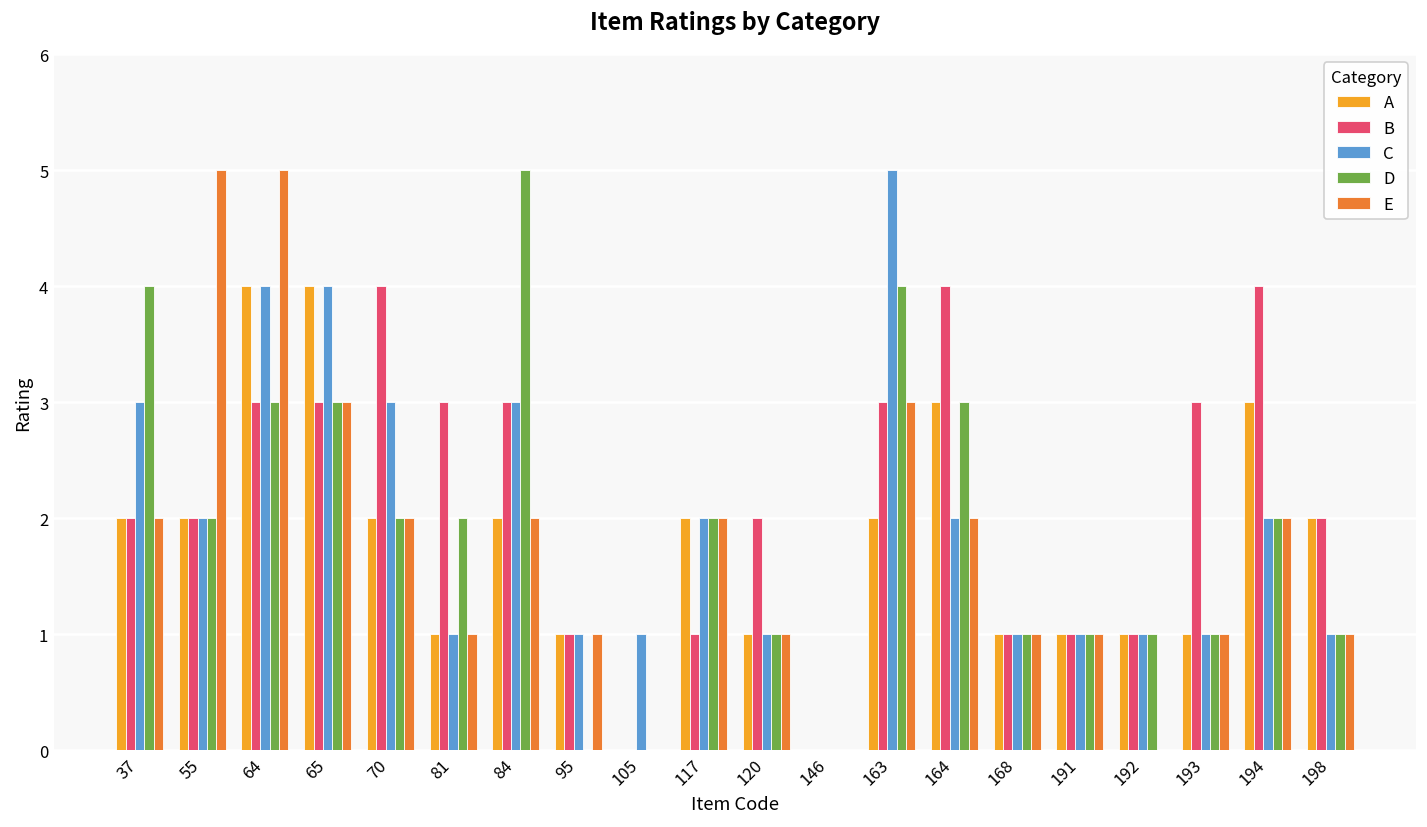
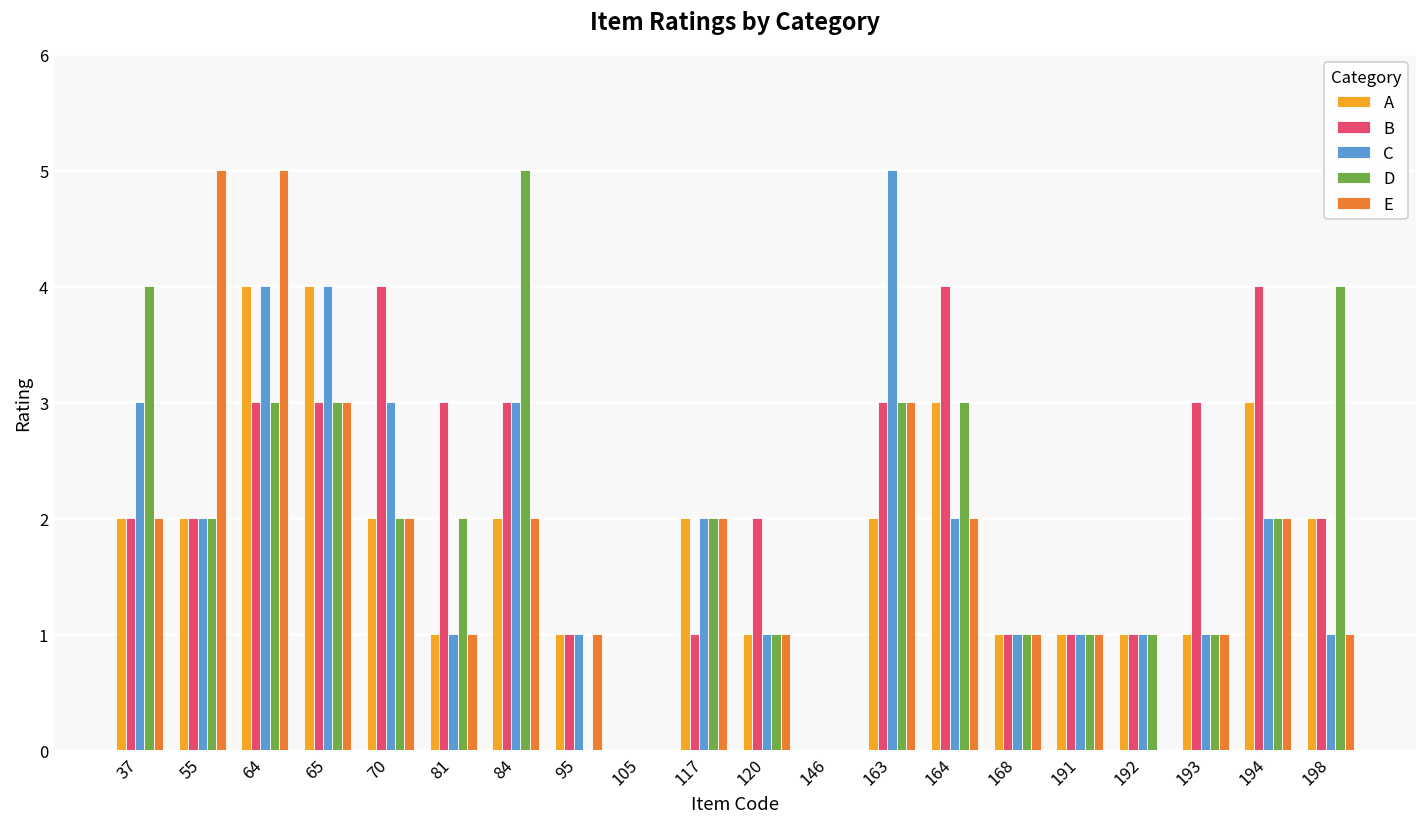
C, 105: 1 -> 0
D, 163: 4 -> 3
D, 198: 1 -> 4
